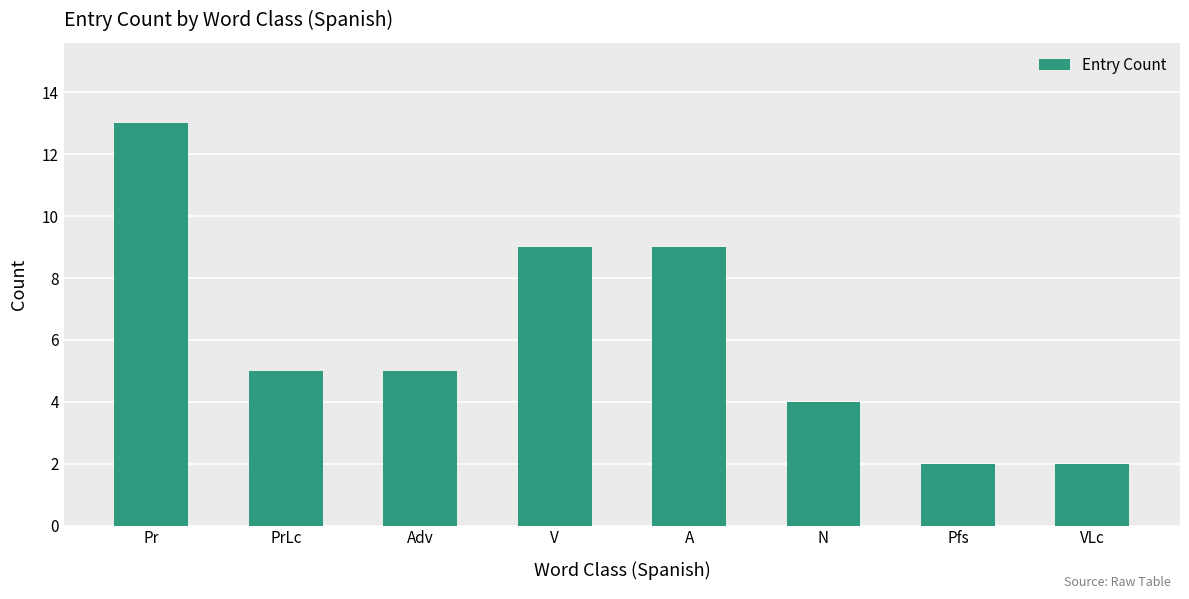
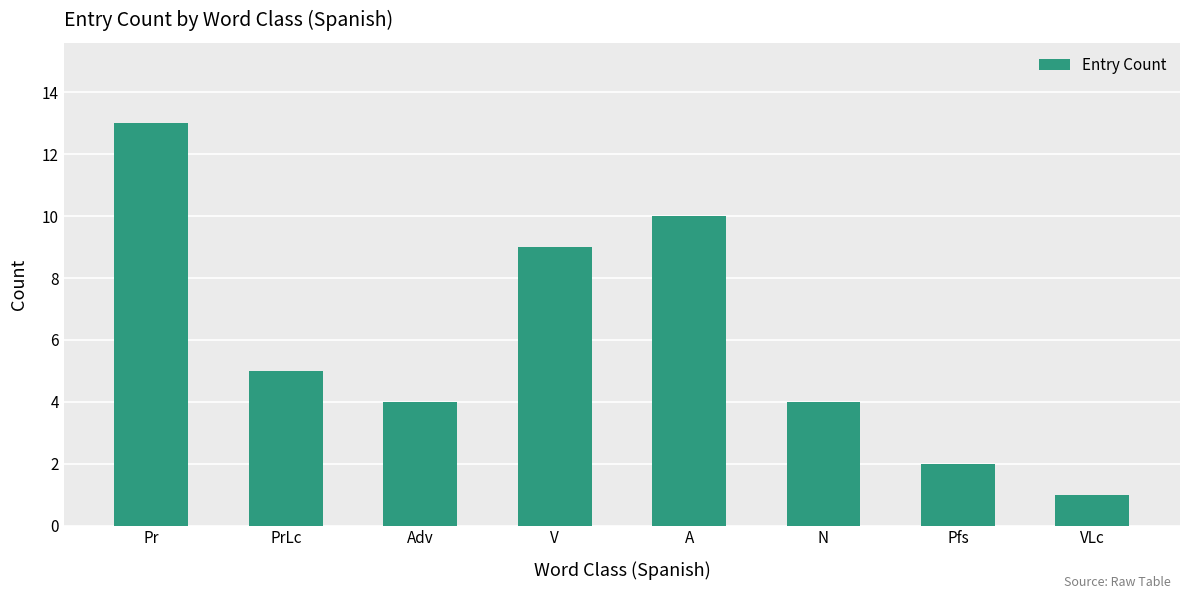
Adv: 5 -> 4
A: 9 -> 10
VLc: 2 -> 1
